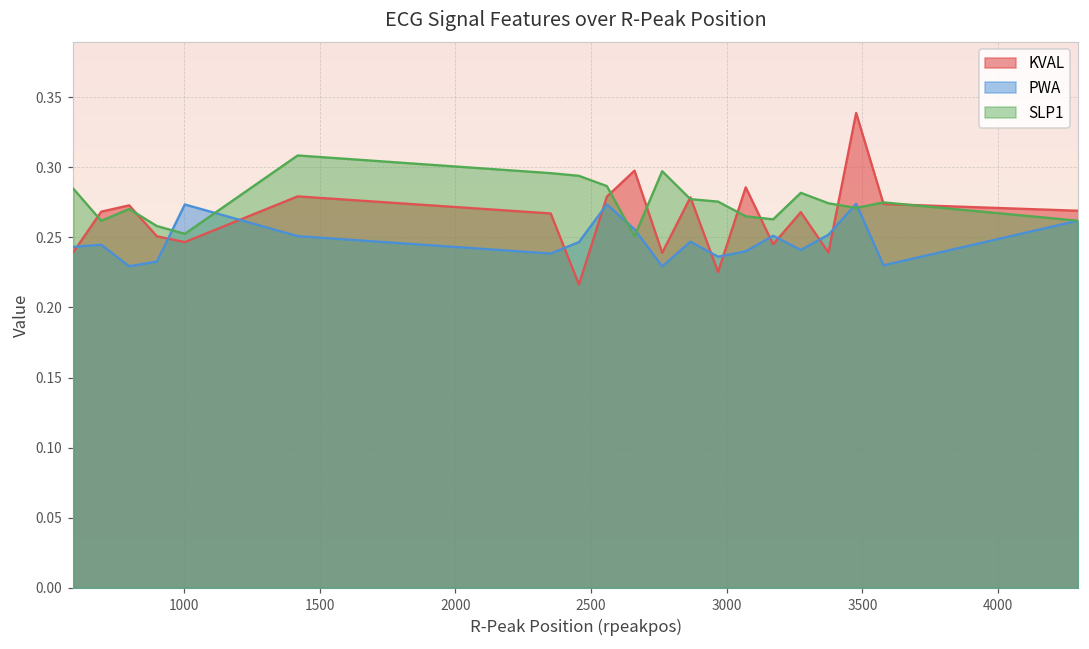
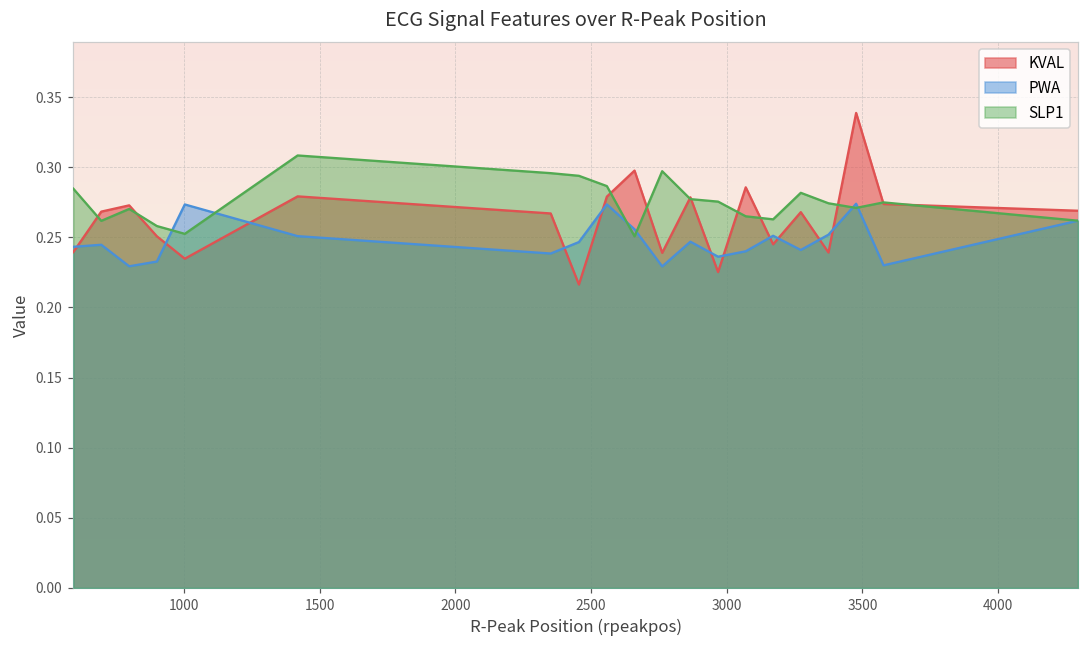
KVAL, 1000: 0.247 -> 0.235
